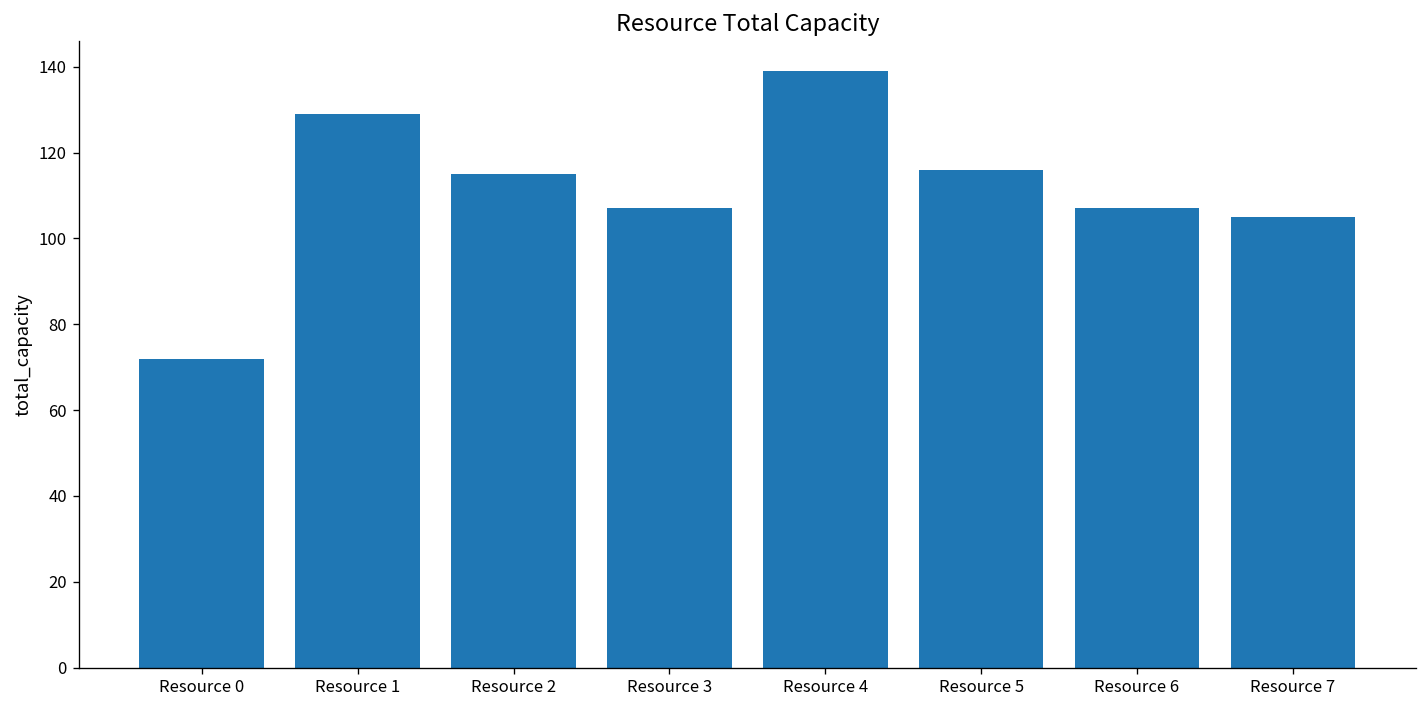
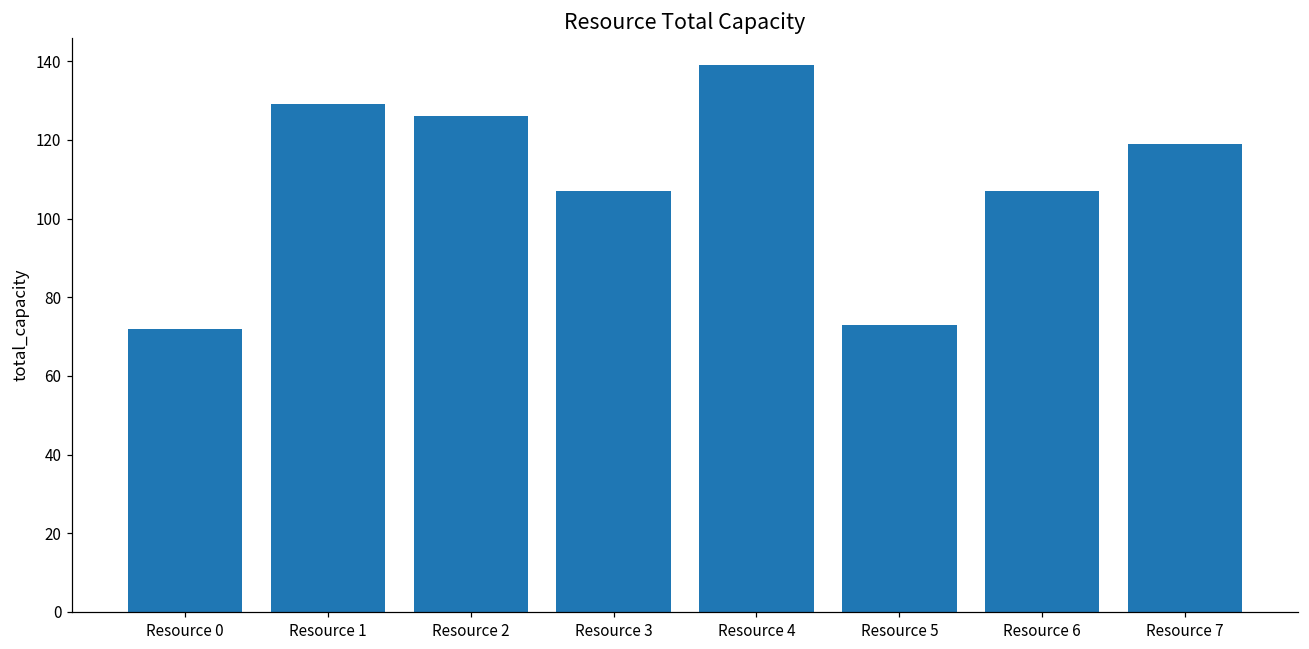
Resource 2: 115 -> 126
Resource 5: 116 -> 73
Resource 7: 105 -> 119
